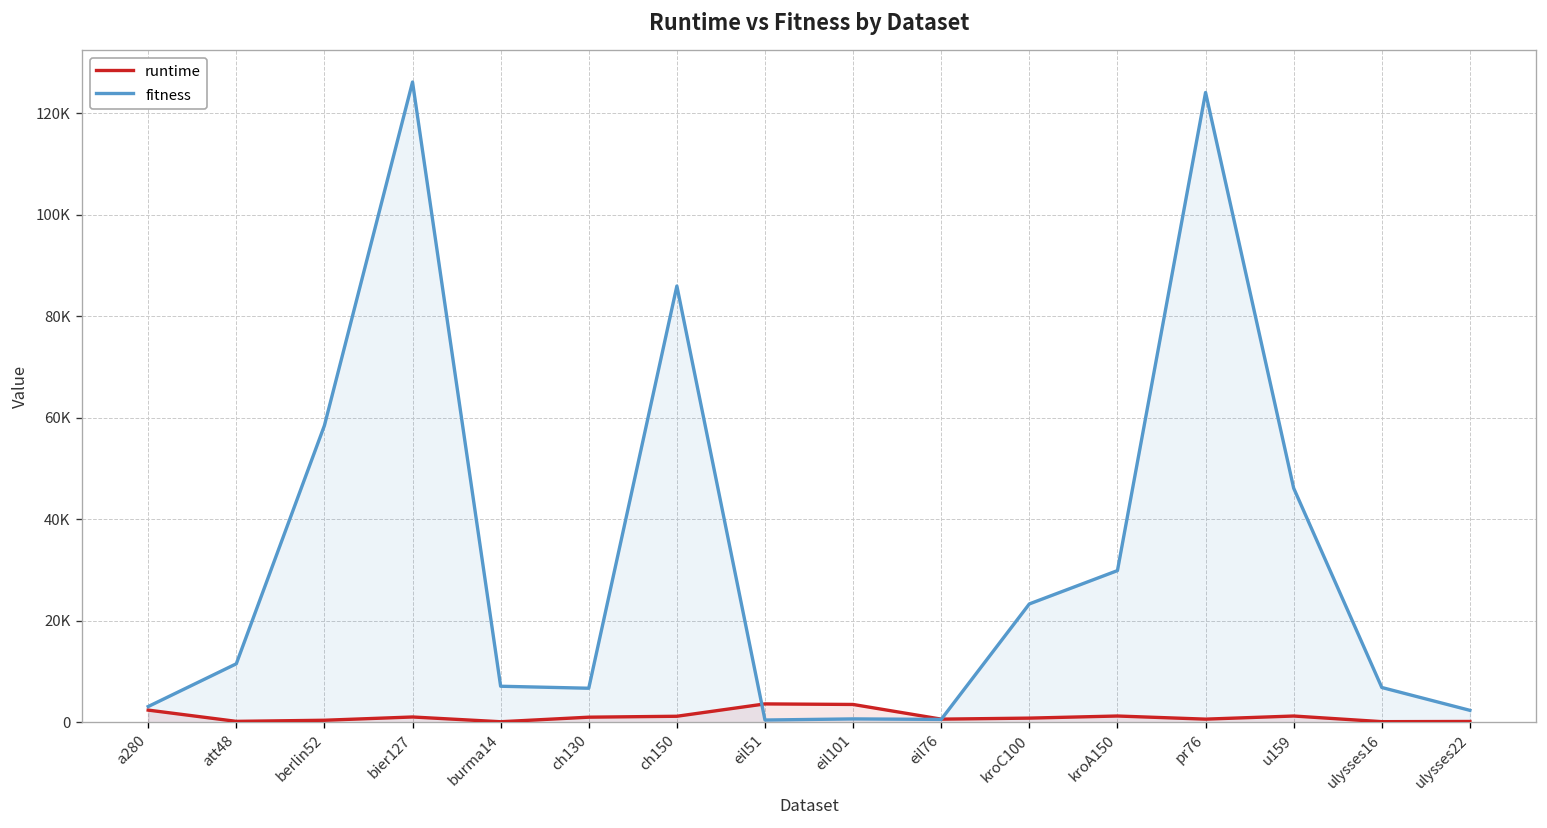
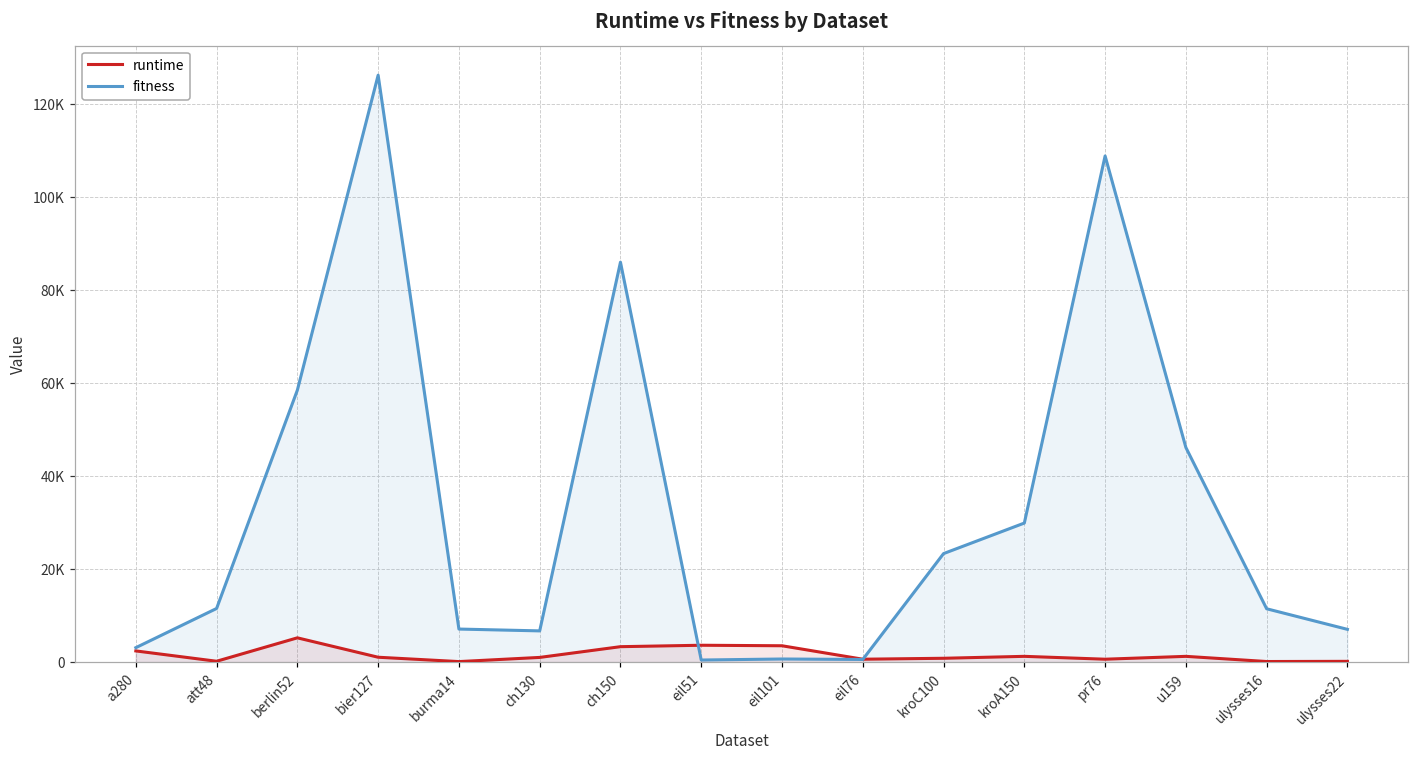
runtime, berlin52: 0 -> 5000
runtime, ch150: 1000 -> 3000
fitness, pr76: 124000 -> 109000
fitness, ulysses16: 7000 -> 11000
fitness, ulysses22: 2000 -> 7000
